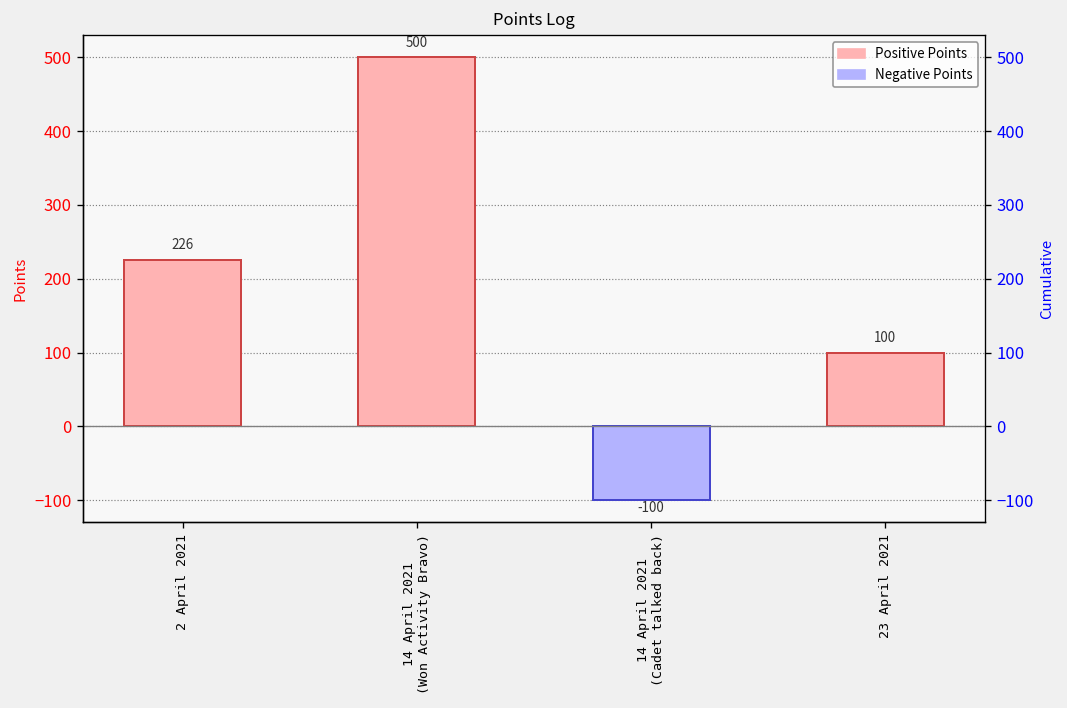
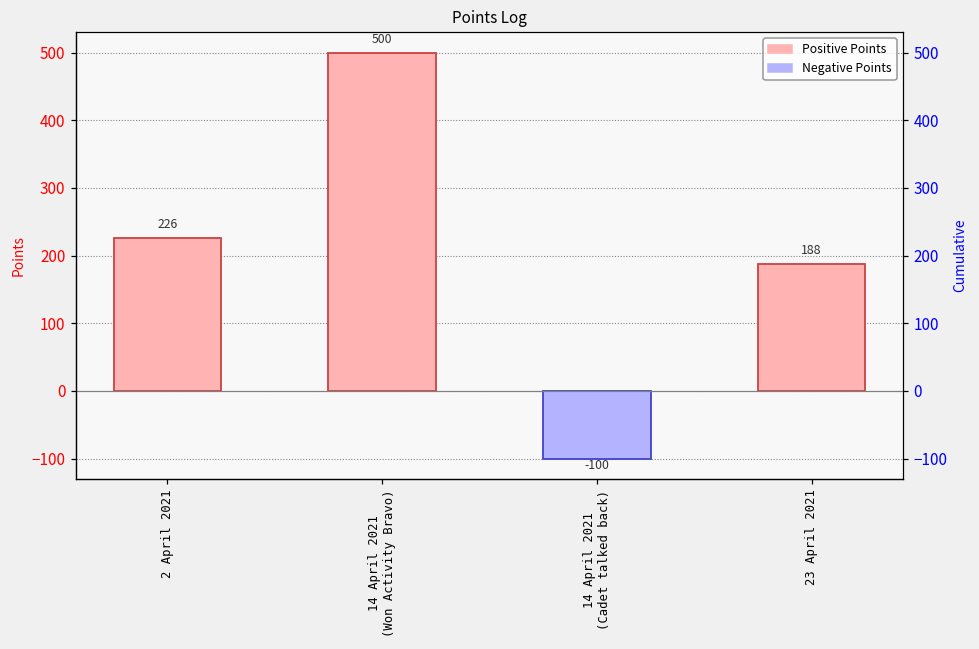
23 April 2021: 100 -> 188
